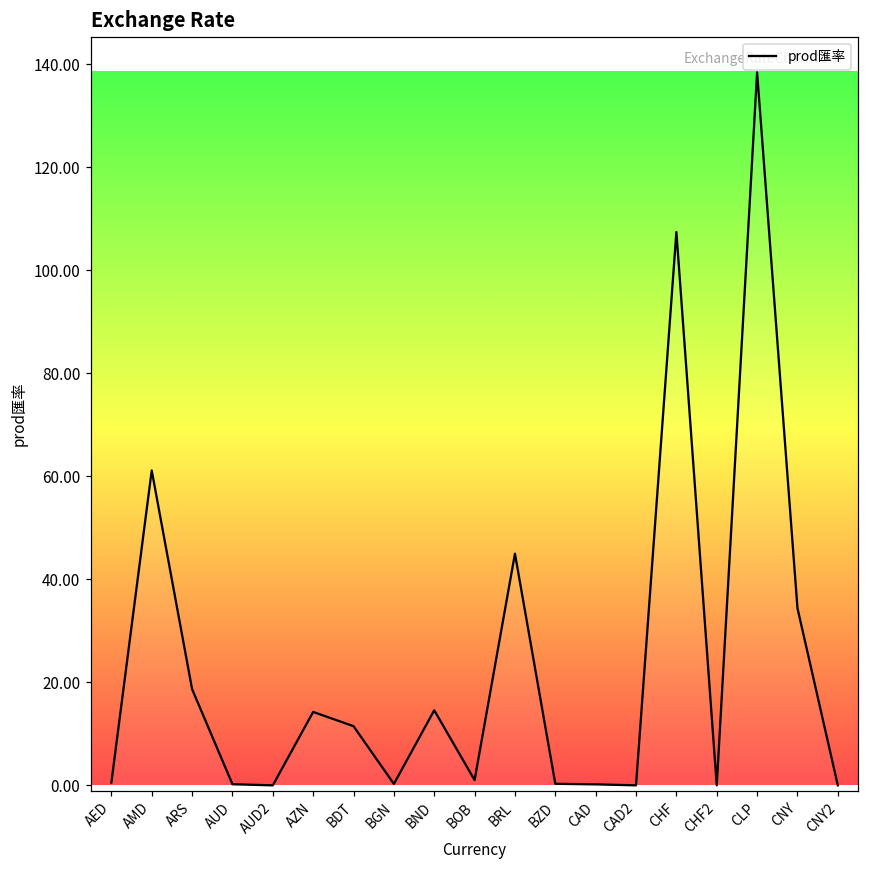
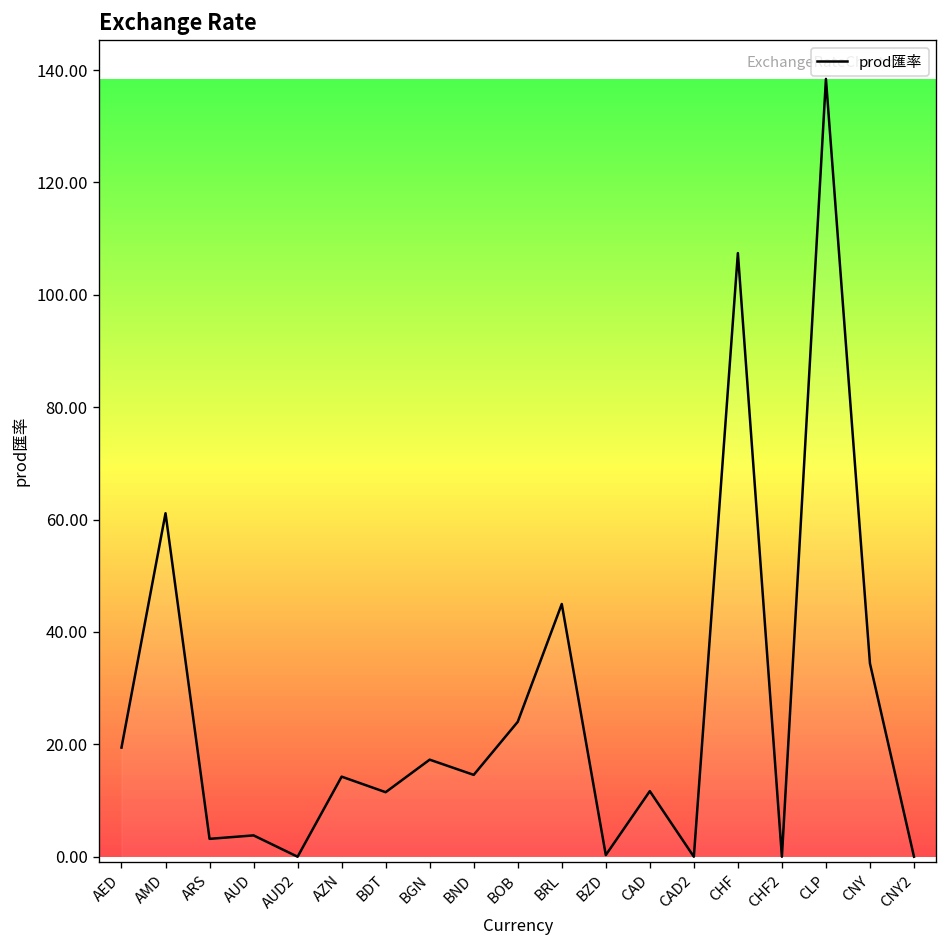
AED: 1 -> 19
ARS: 19 -> 3
AUD: 0 -> 4
BGN: 0 -> 17
BOB: 1 -> 24
CAD: 0 -> 12
